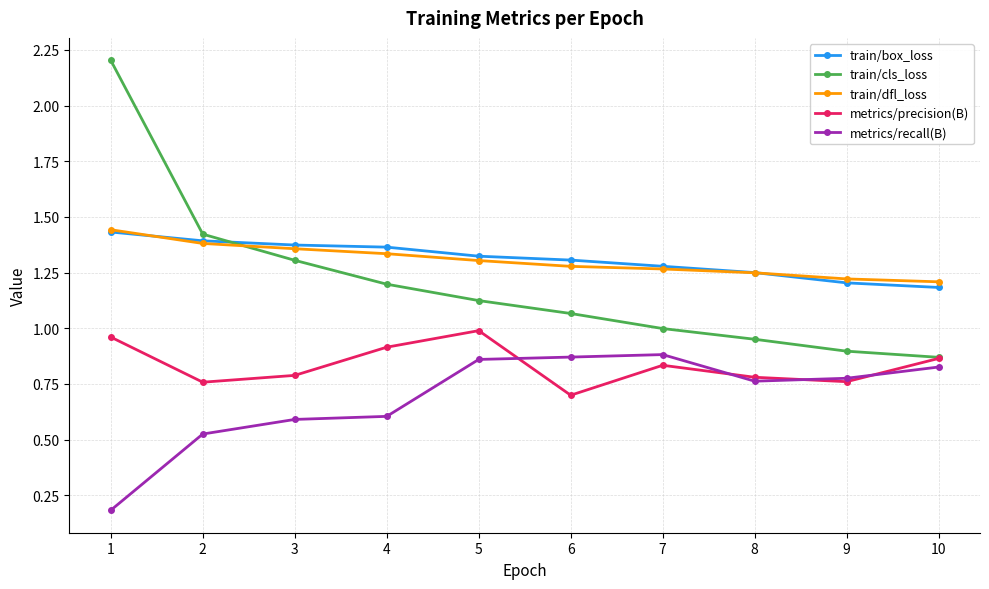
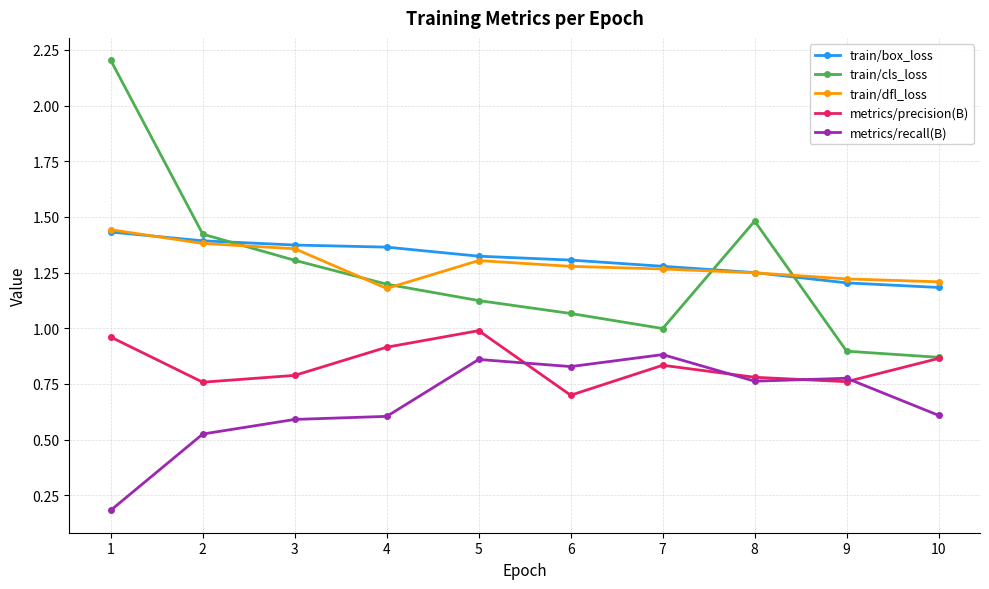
train/dfl_loss, 4: 1.33 -> 1.18
metrics/recall(B), 6: 0.87 -> 0.83
train/cls_loss, 8: 0.95 -> 1.48
metrics/recall(B), 10: 0.83 -> 0.61
